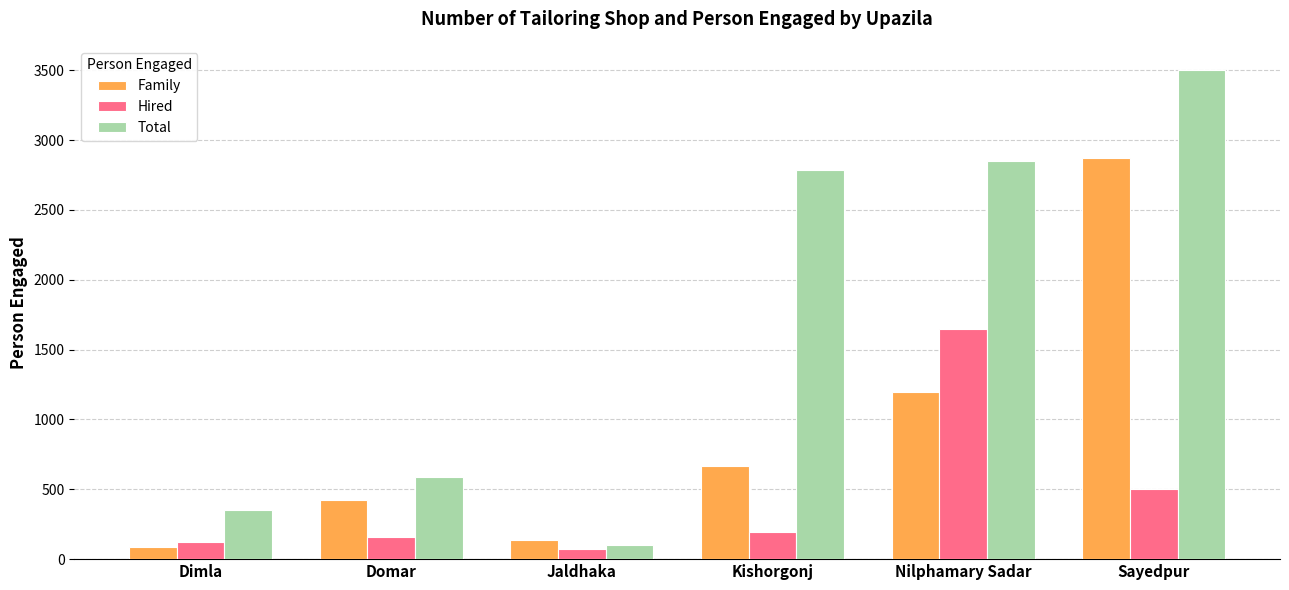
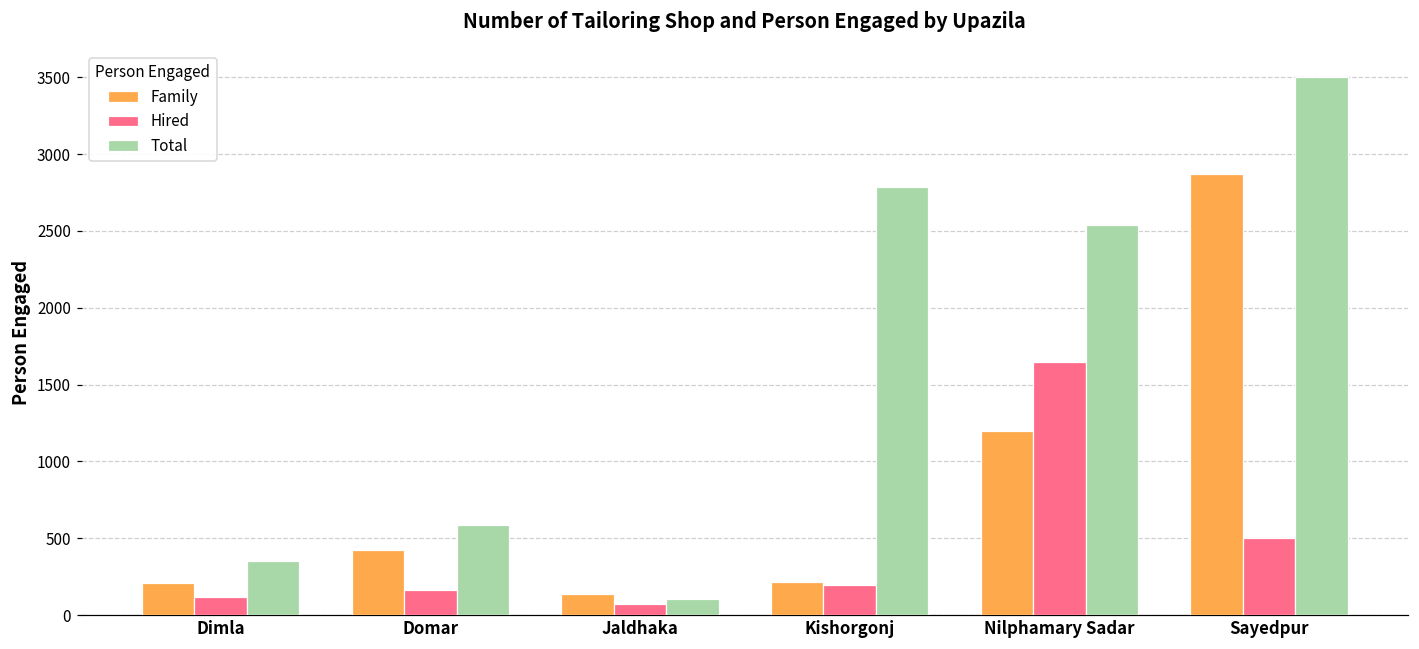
Family, Dimla: 90 -> 210
Family, Kishorgonj: 670 -> 220
Total, Nilphamary Sadar: 2850 -> 2540
